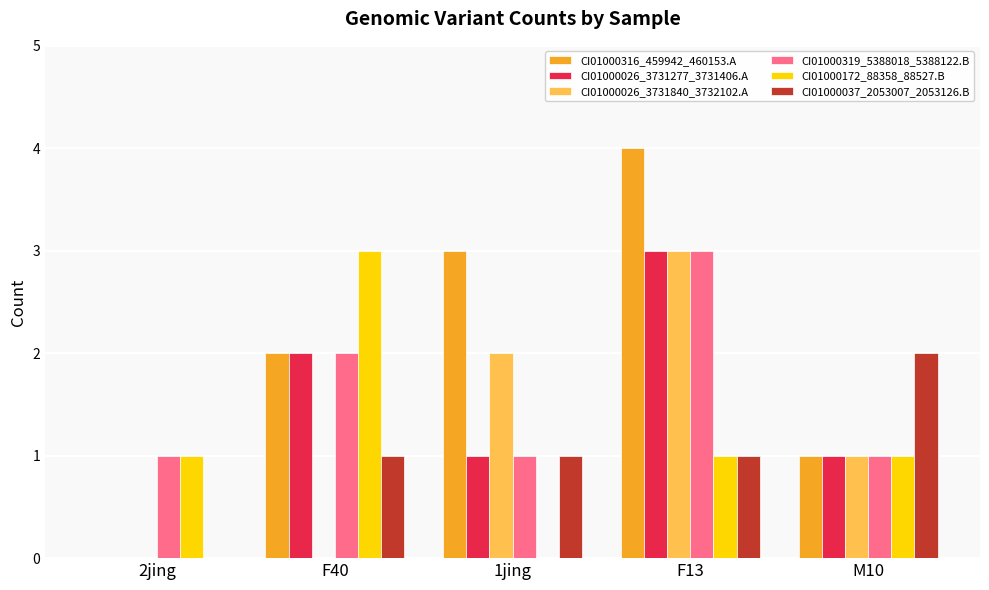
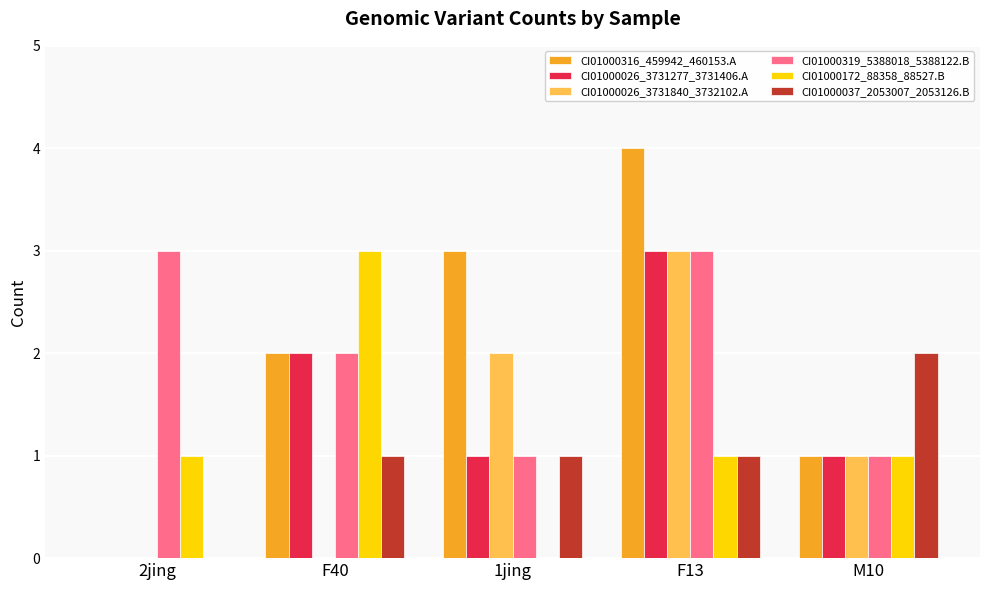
CI01000319_5388018_5388122.B, 2jing: 1 -> 3
